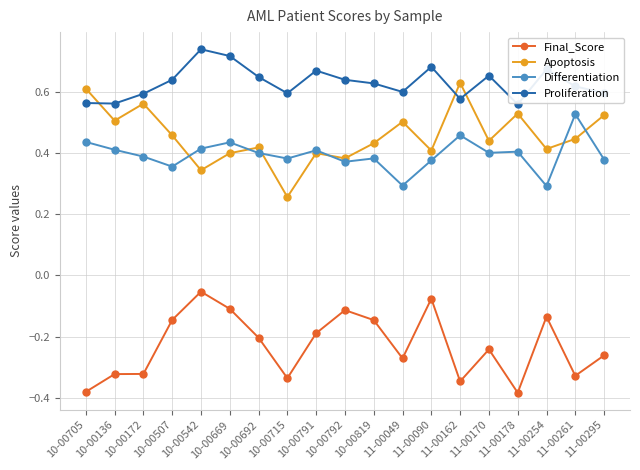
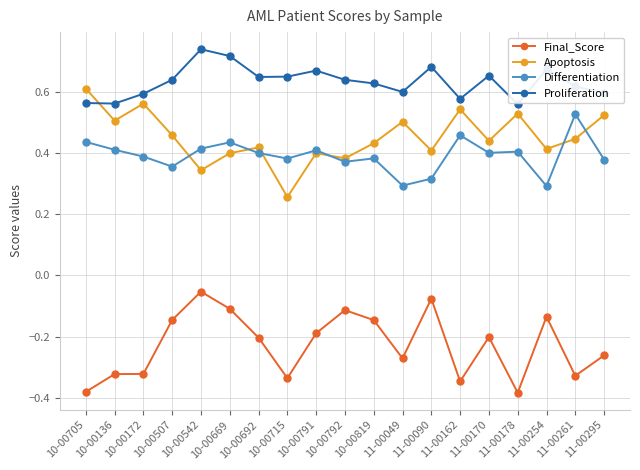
Proliferation, 10-00715: 0.59 -> 0.65
Differentiation, 11-00090: 0.38 -> 0.32
Apoptosis, 11-00162: 0.63 -> 0.54
Final_Score, 11-00170: -0.24 -> -0.20
